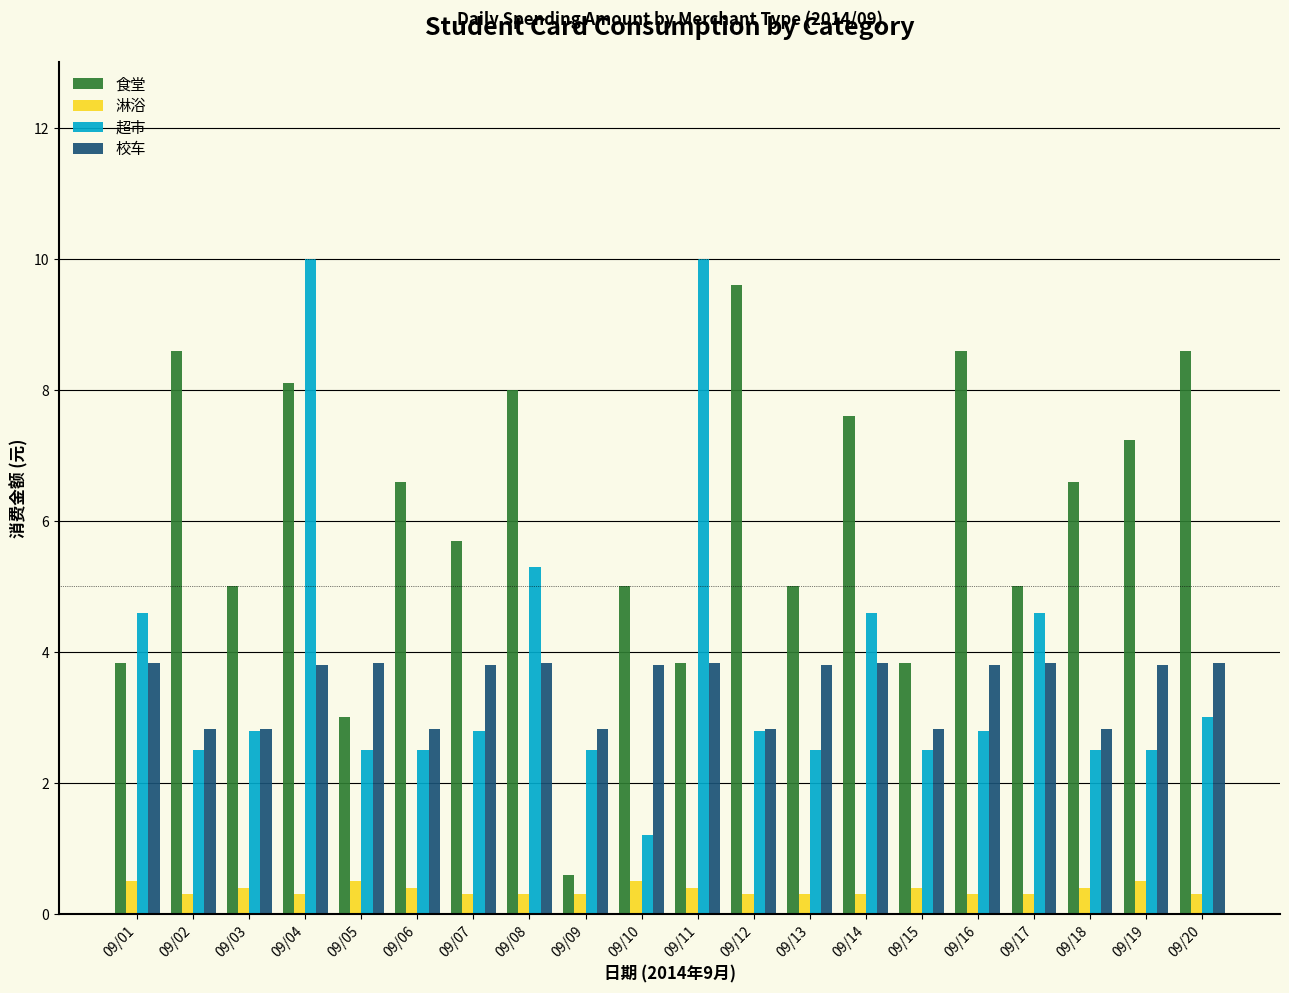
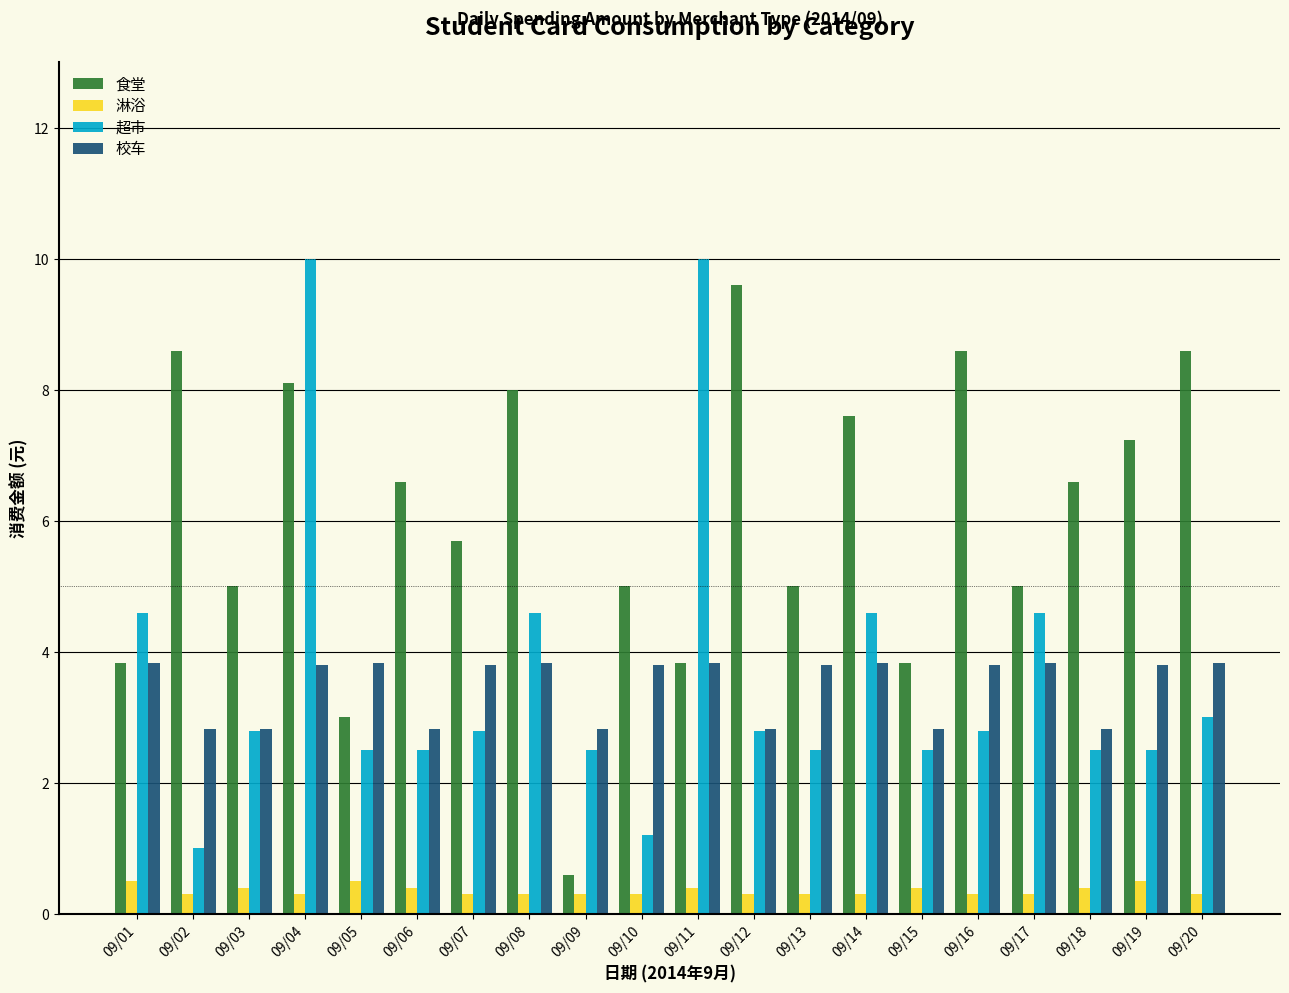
超市, 09/02: 2.5 -> 1.0
超市, 09/08: 5.3 -> 4.6
淋浴, 09/10: 0.5 -> 0.3
